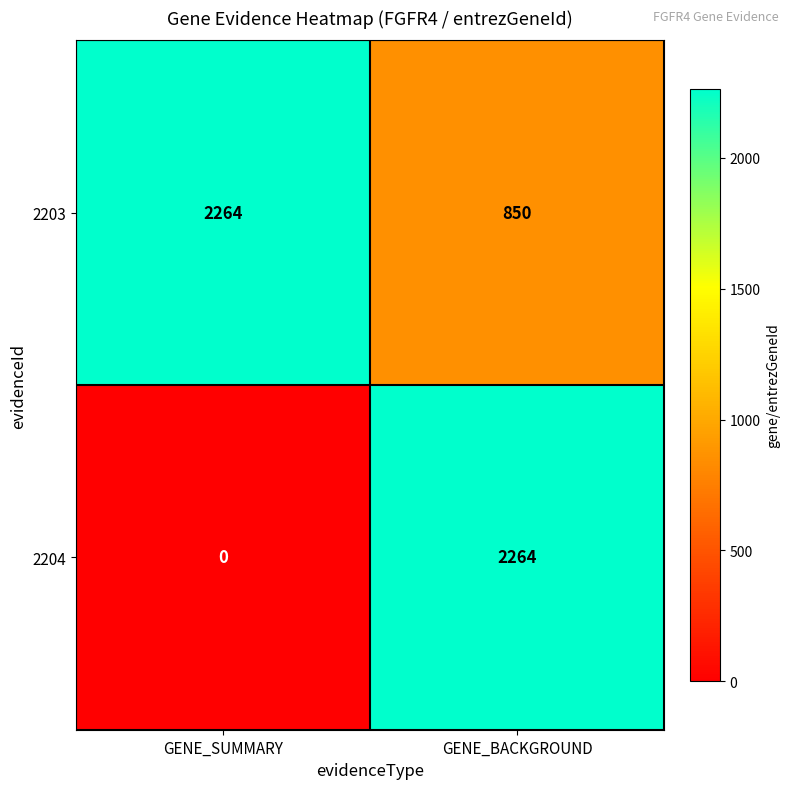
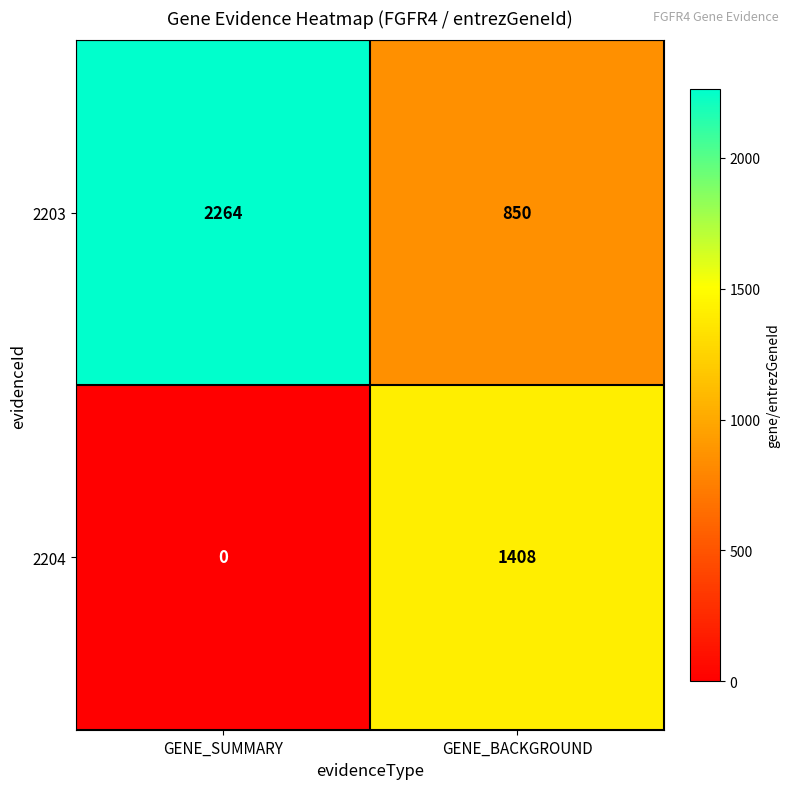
2204, GENE_BACKGROUND: 2264 -> 1408
